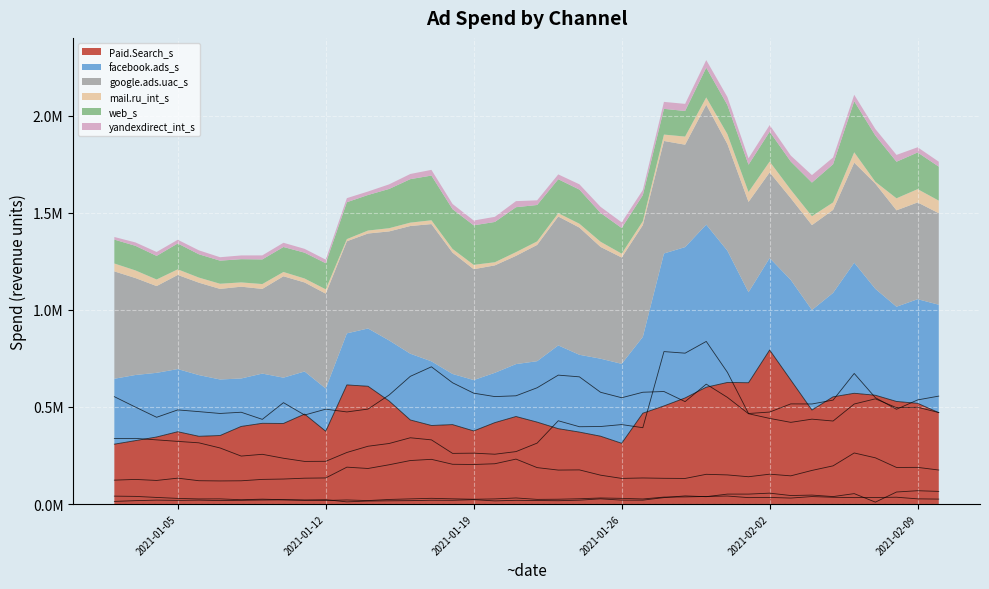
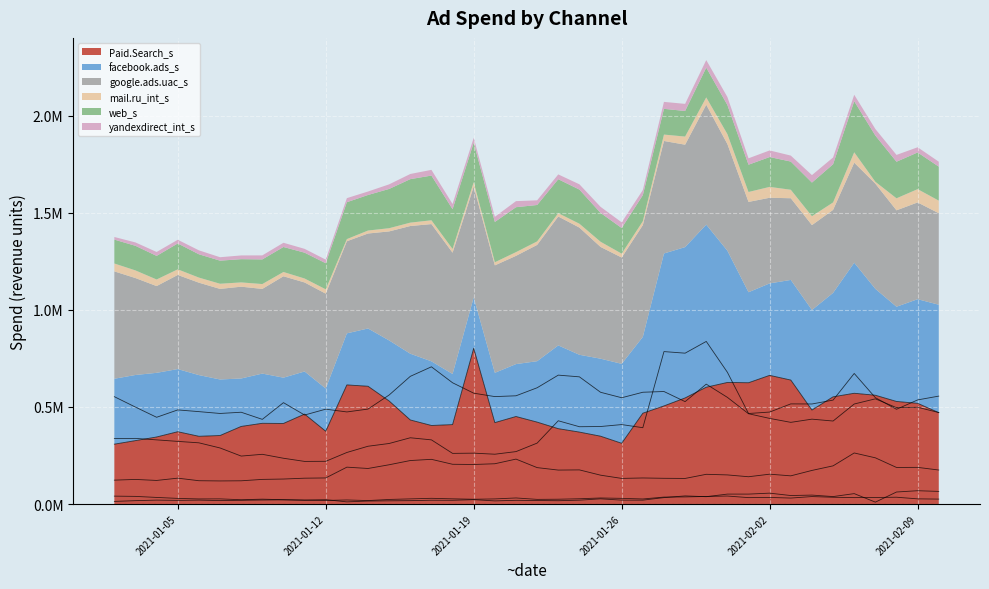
Paid.Search_s, 2021-01-19: 380000 -> 800000
Paid.Search_s, 2021-02-02: 790000 -> 660000
